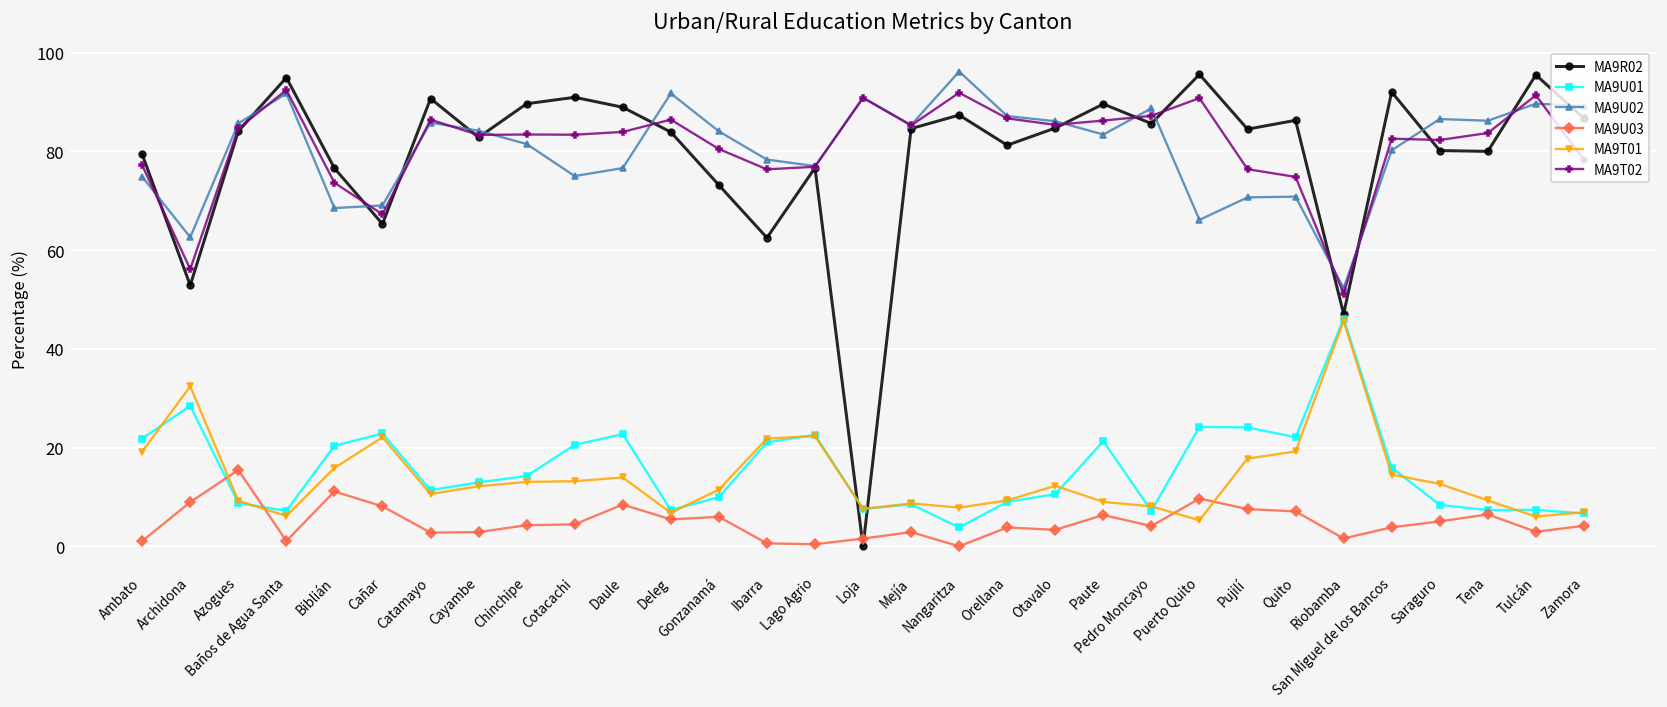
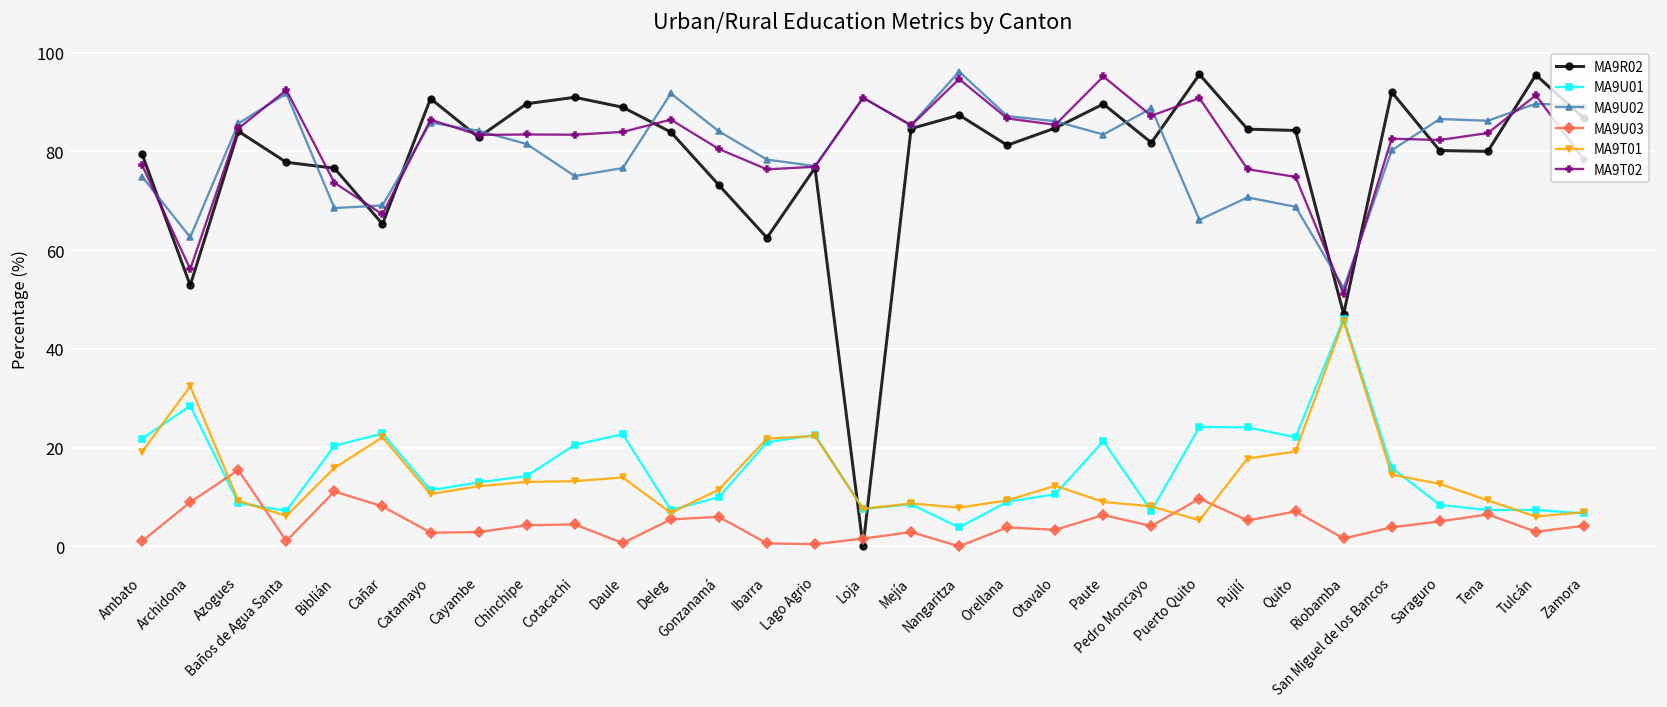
MA9R02, Baños de Agua Santa: 95 -> 78
MA9U03, Daule: 8 -> 1
MA9T02, Nangaritza: 92 -> 95
MA9T02, Paute: 86 -> 95
MA9R02, Pedro Moncayo: 86 -> 82
MA9U03, Pujilí: 8 -> 5
MA9R02, Quito: 86 -> 84
MA9U02, Quito: 71 -> 69
